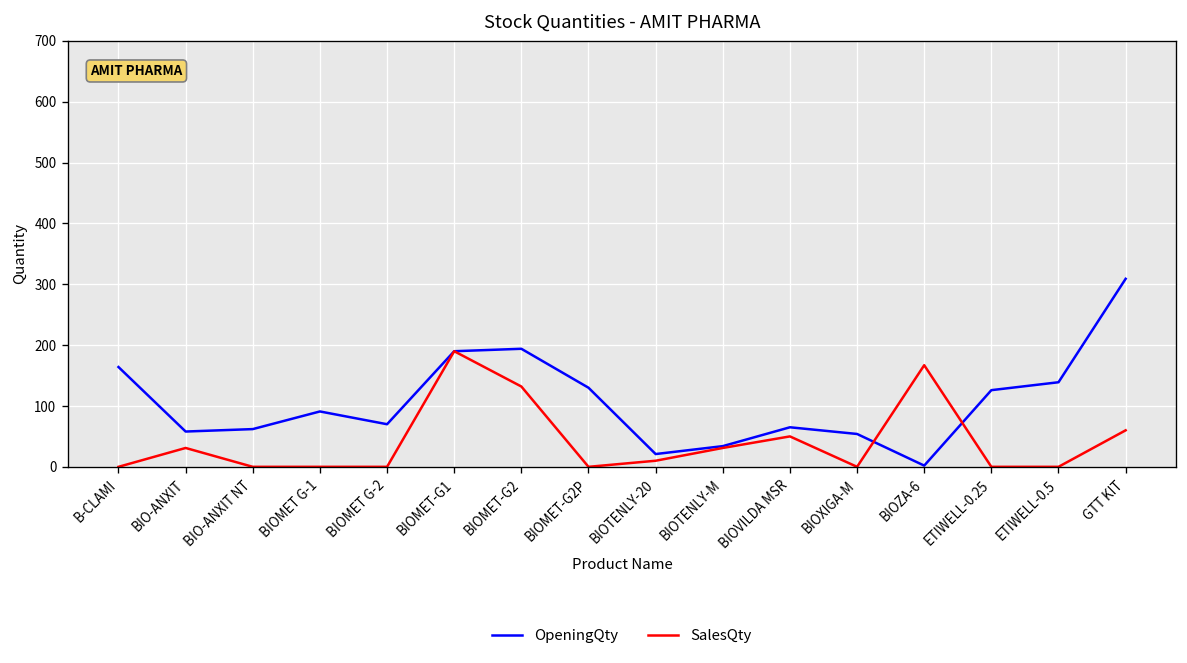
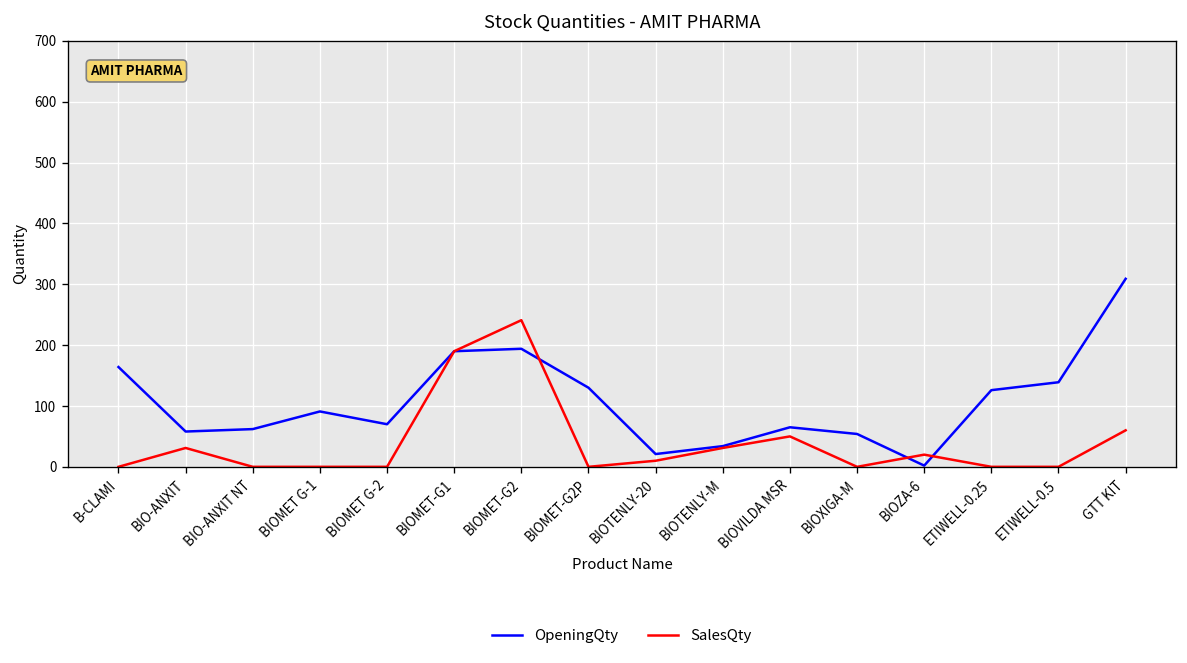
SalesQty, BIOMET-G2: 130 -> 240
SalesQty, BIOZA-6: 170 -> 20
